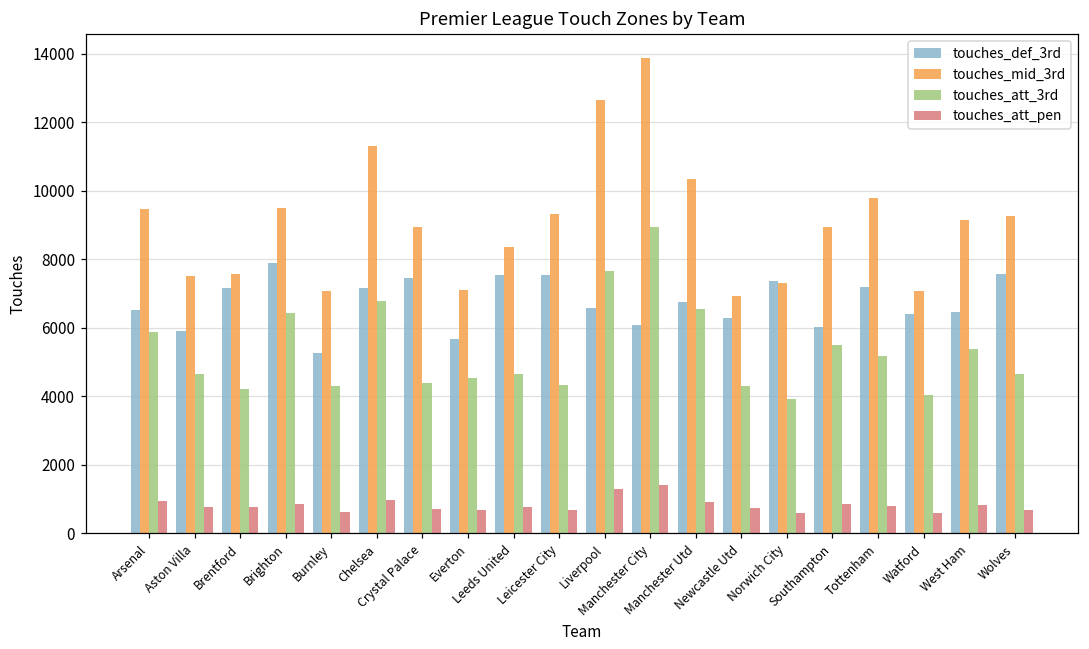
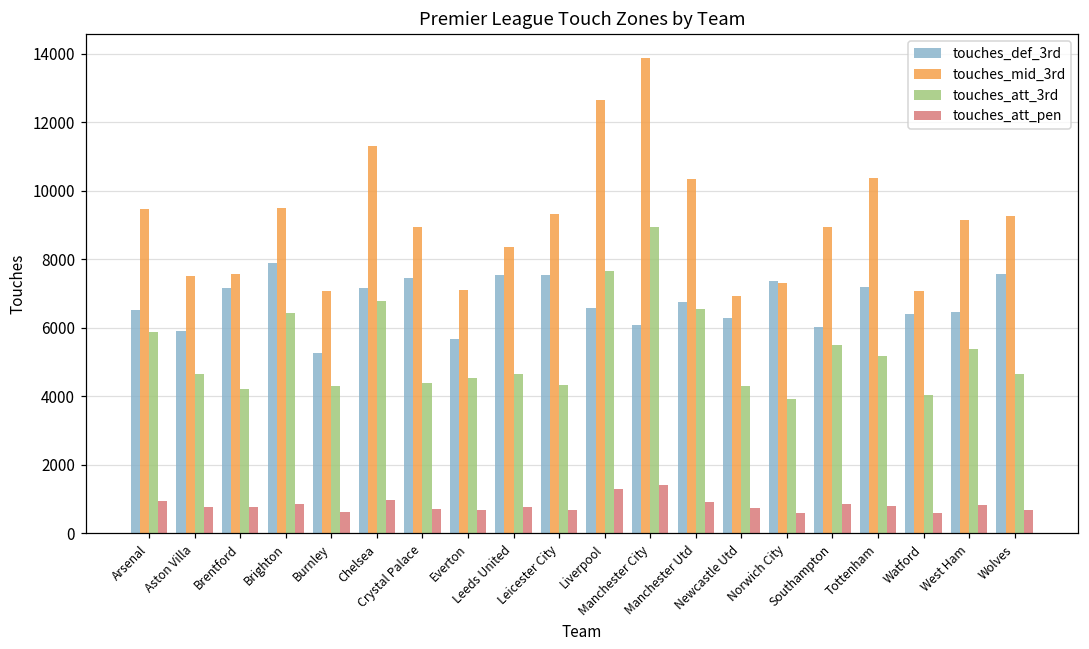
touches_mid_3rd, Tottenham: 9800 -> 10400
